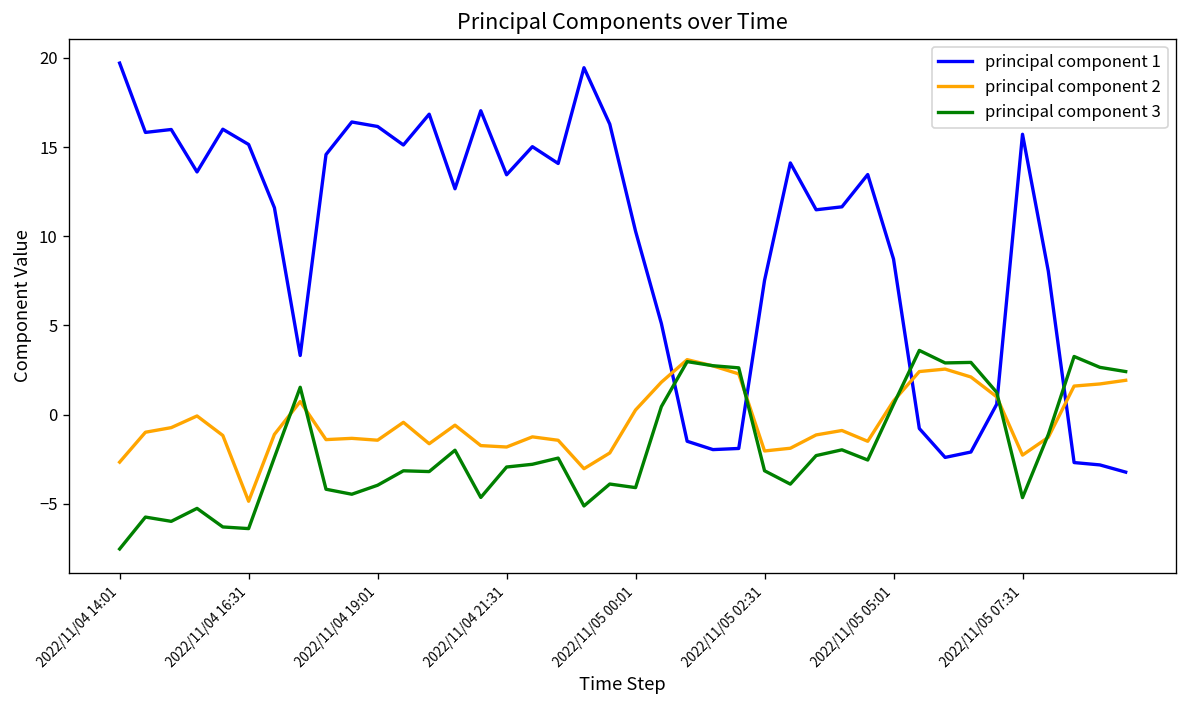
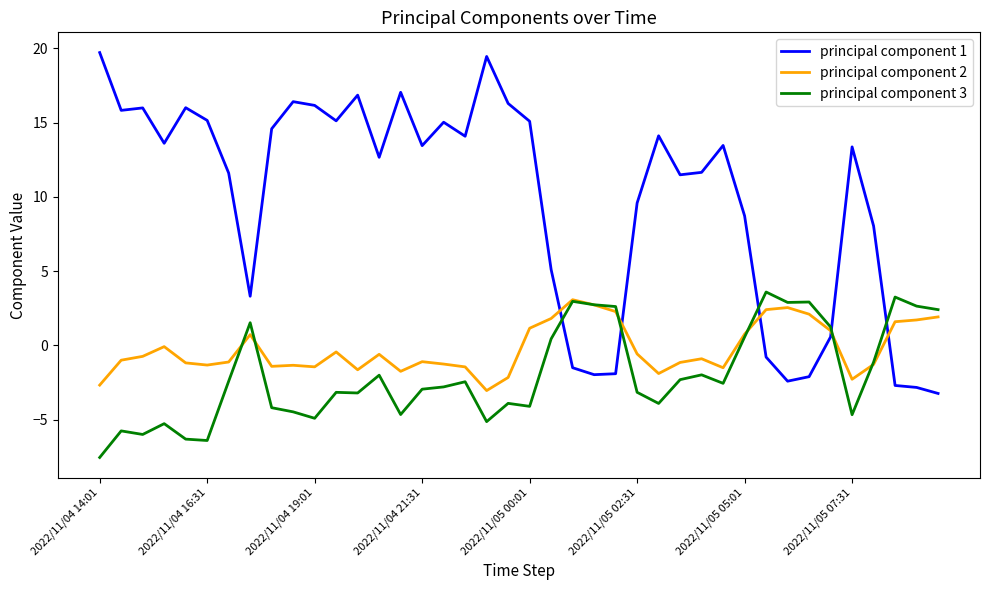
principal component 2, 2022/11/04 16:31: -4.9 -> -1.3
principal component 3, 2022/11/04 19:01: -4.0 -> -4.9
principal component 2, 2022/11/04 21:31: -1.8 -> -1.1
principal component 1, 2022/11/05 00:01: 10.3 -> 15.1
principal component 2, 2022/11/05 00:01: 0.3 -> 1.2
principal component 1, 2022/11/05 02:31: 7.5 -> 9.6
principal component 2, 2022/11/05 02:31: -2.0 -> -0.6
principal component 1, 2022/11/05 07:31: 15.7 -> 13.4
